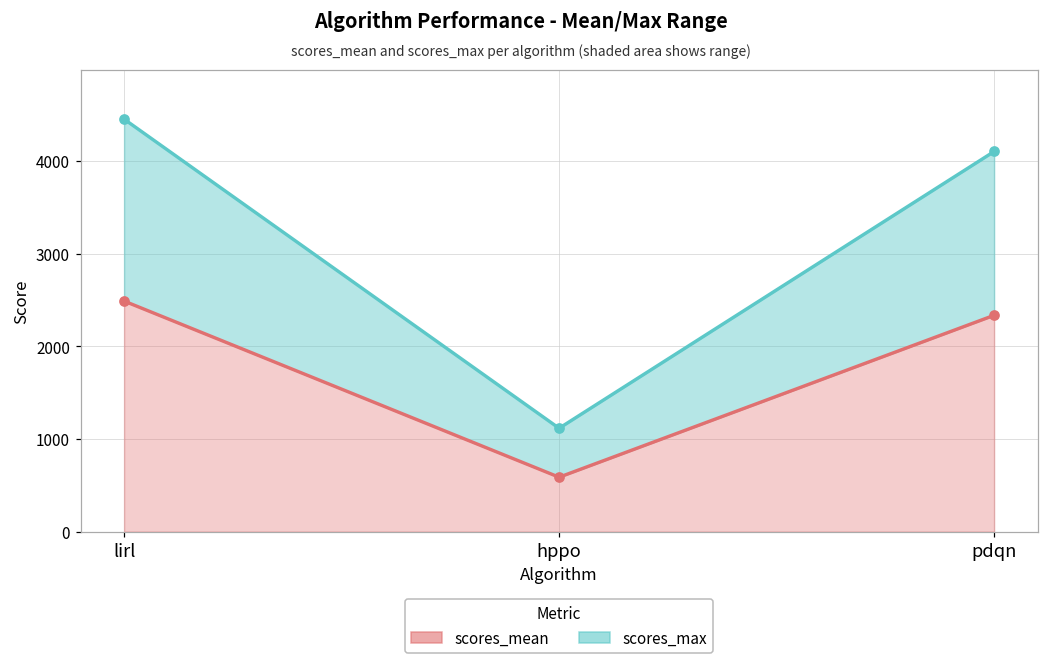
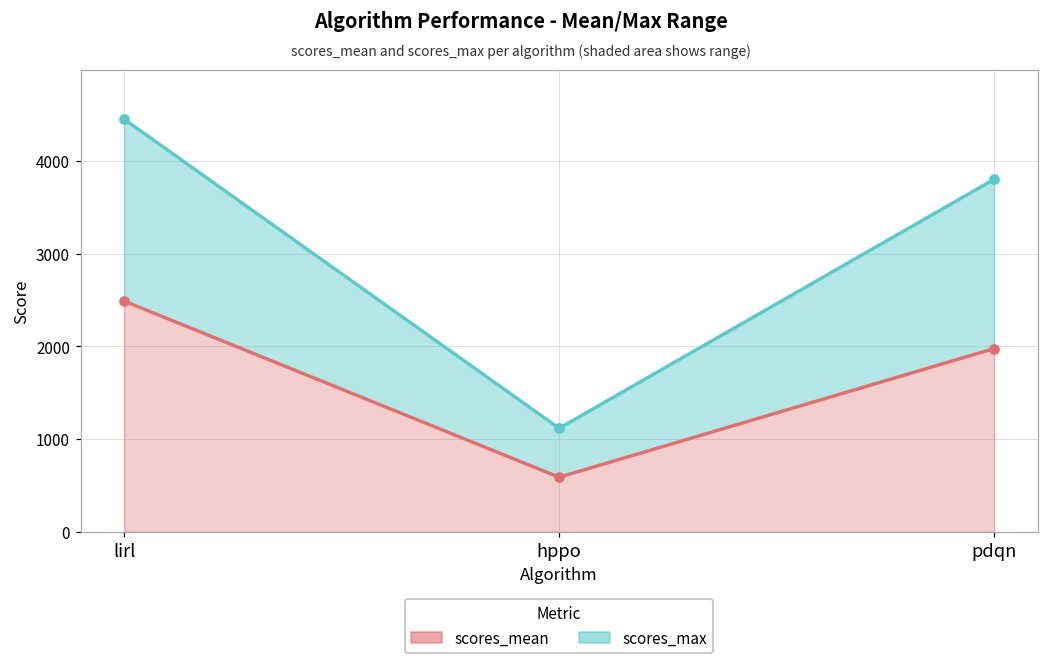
scores_mean, pdqn: 2300 -> 2000
scores_max, pdqn: 4100 -> 3800
